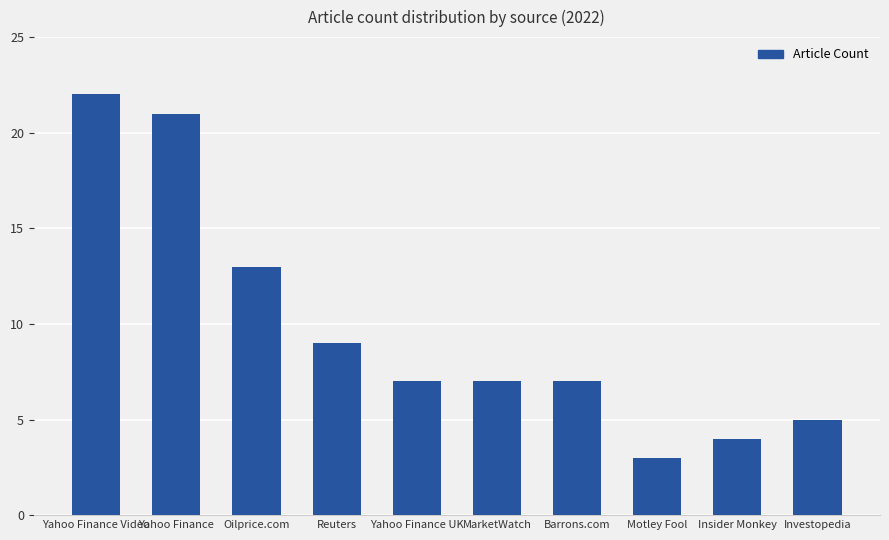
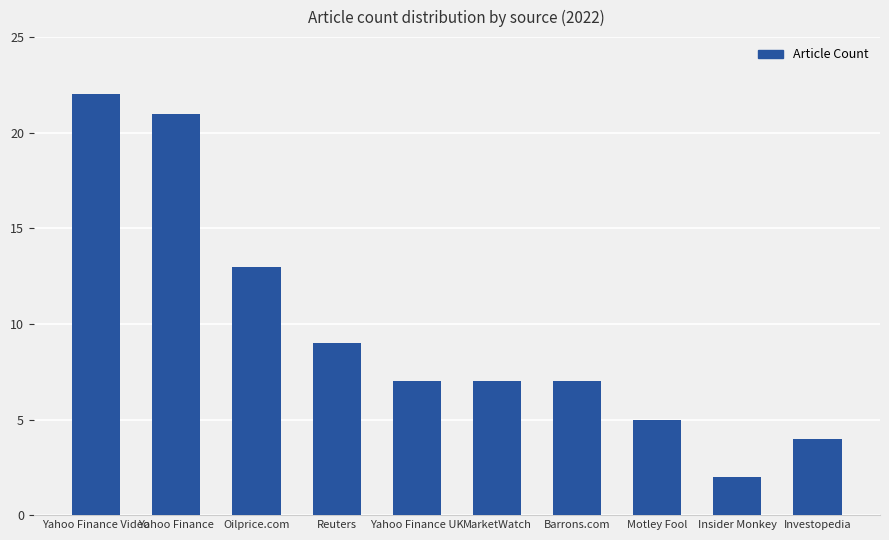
Motley Fool: 3 -> 5
Insider Monkey: 4 -> 2
Investopedia: 5 -> 4
